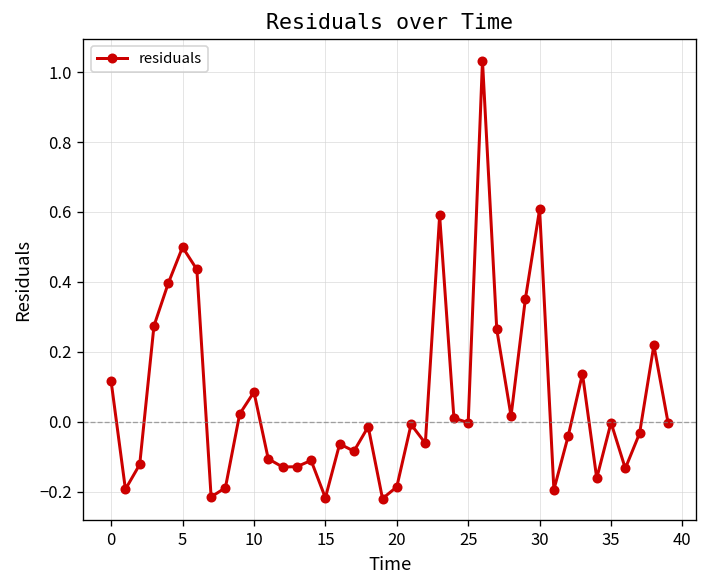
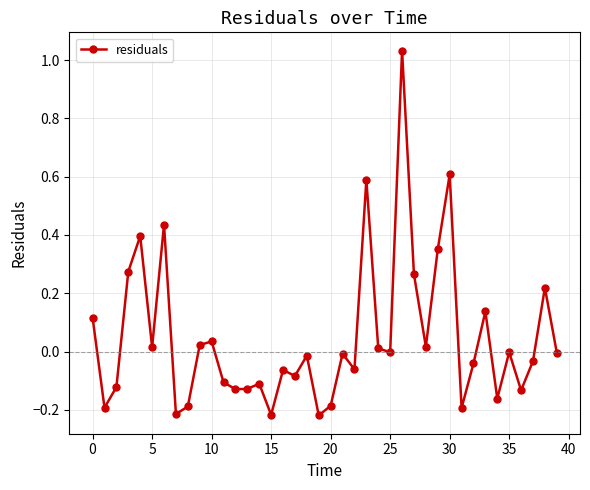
5: 0.50 -> 0.01
10: 0.09 -> 0.03
